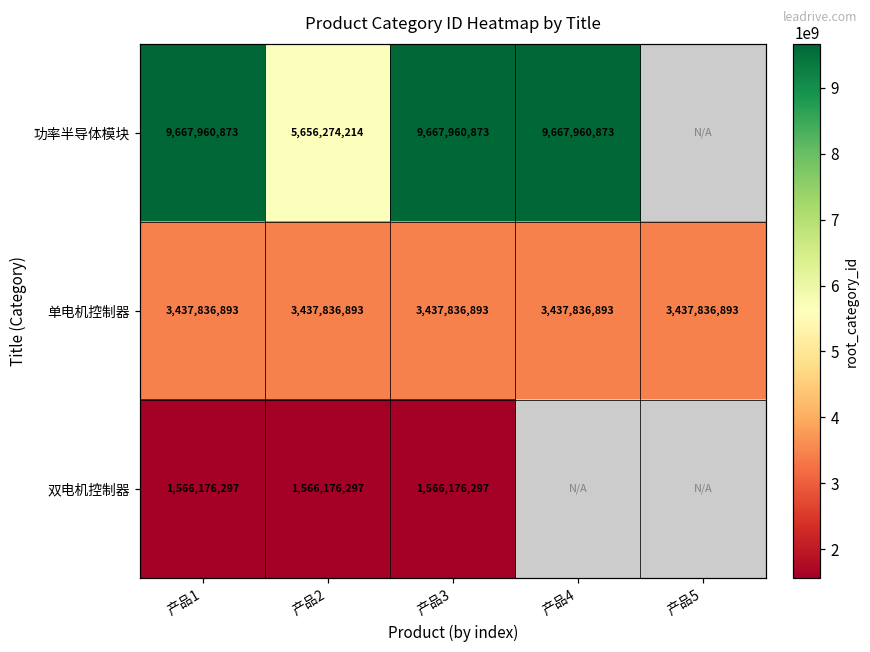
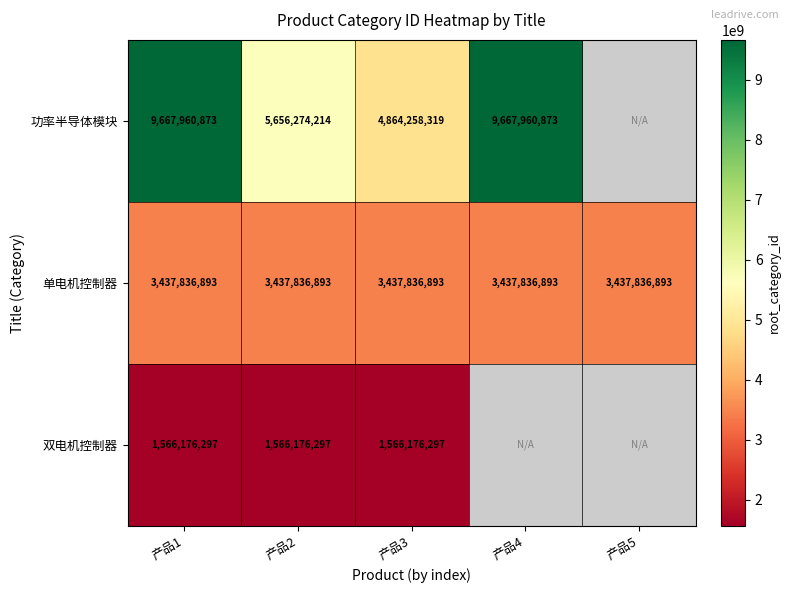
功率半导体模块, 产品3: 9,667,960,873 -> 4,864,258,319
